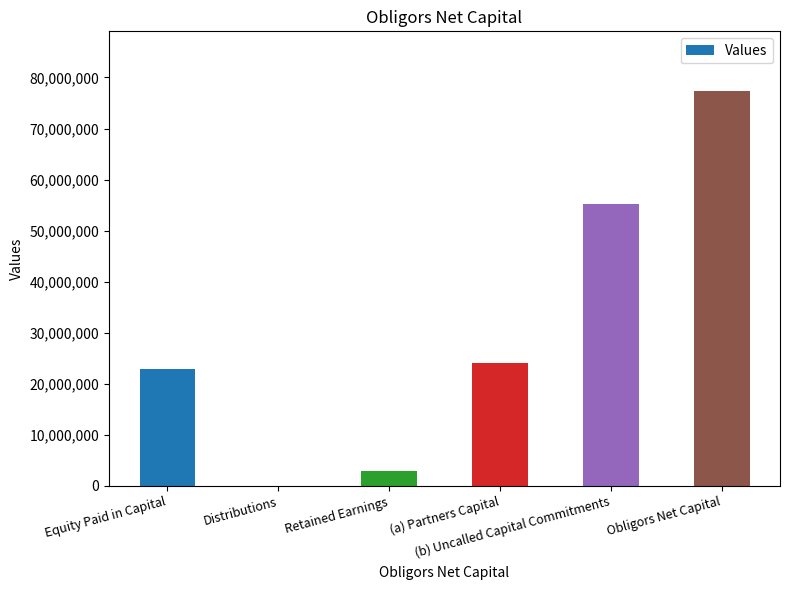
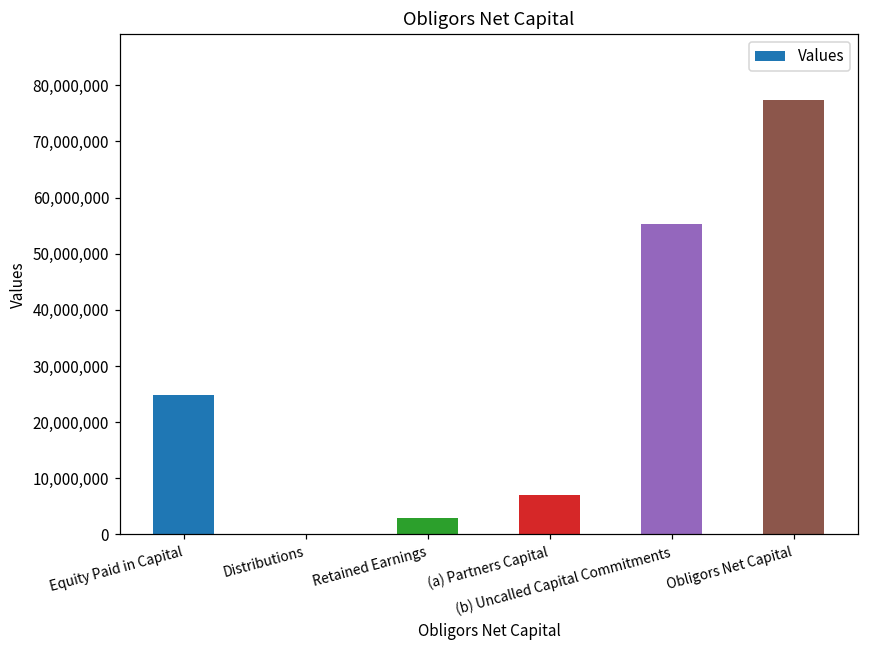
Equity Paid in Capital: 23,000,000 -> 25,000,000
(a) Partners Capital: 24,000,000 -> 7,000,000
